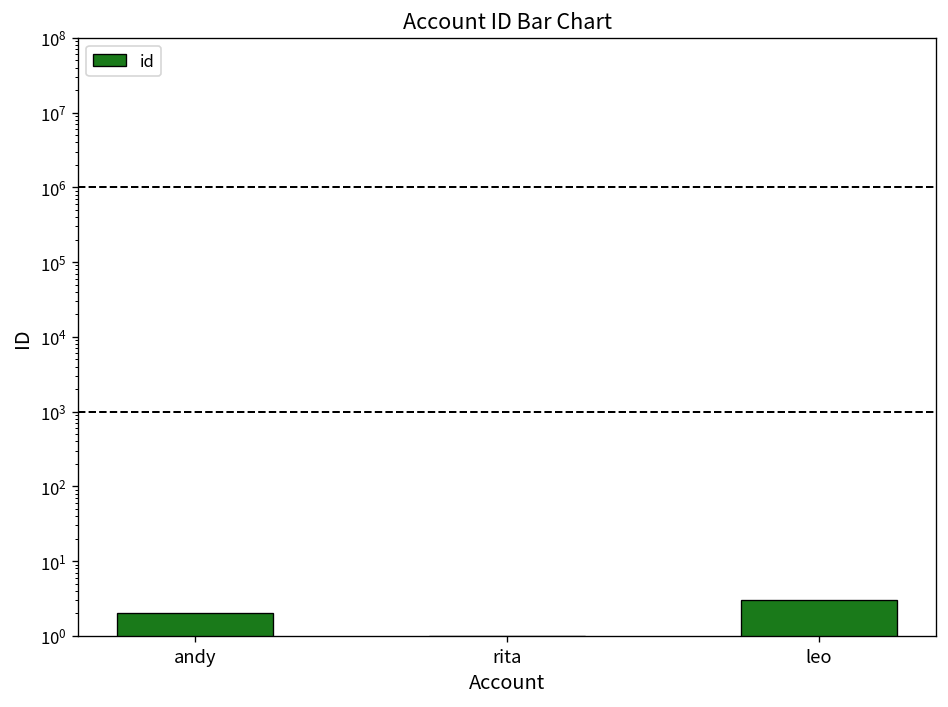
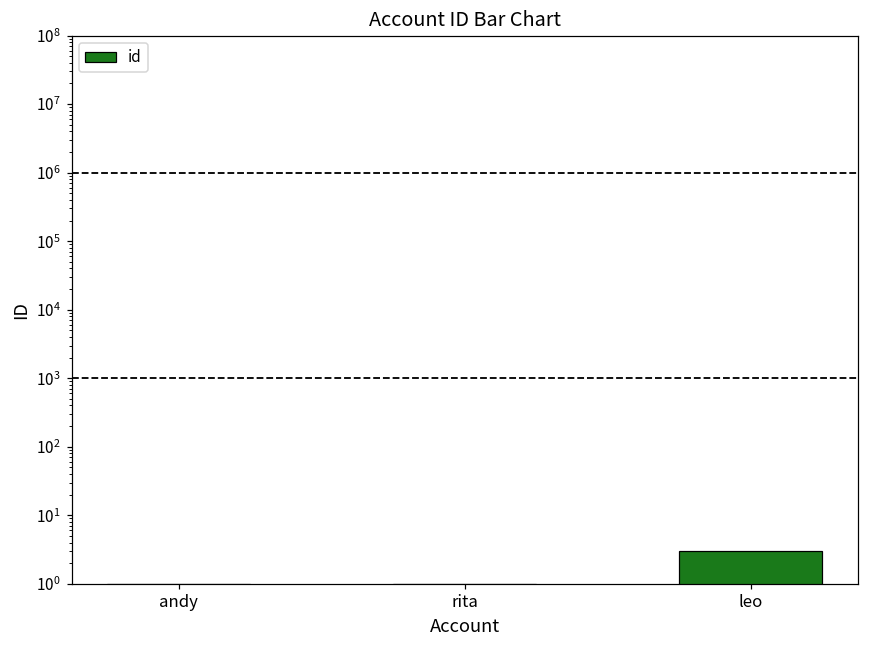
andy: 2 -> 1
